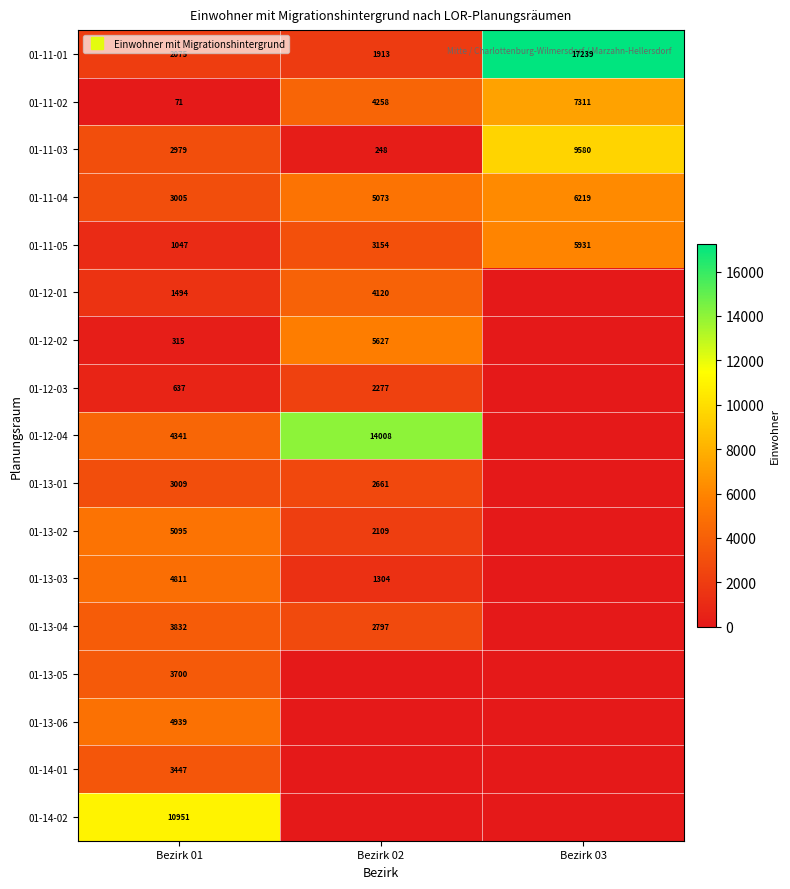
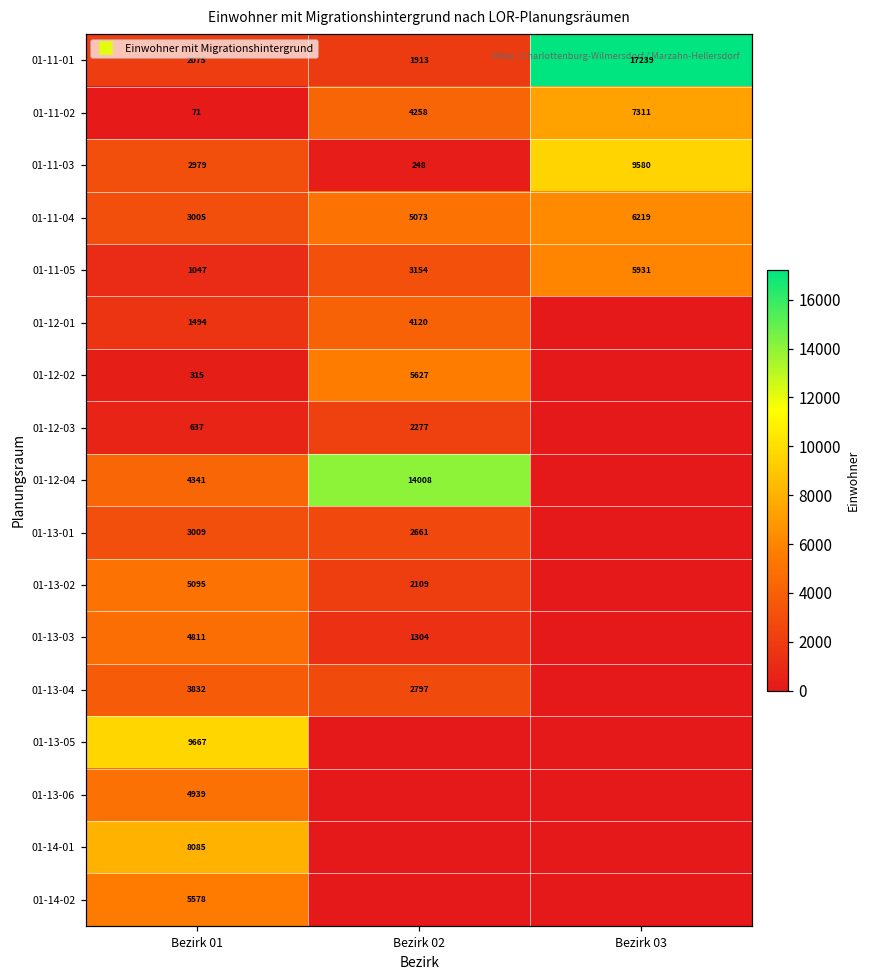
01-13-05, Bezirk 01: 3700 -> 9667
01-14-01, Bezirk 01: 3447 -> 8085
01-14-02, Bezirk 01: 10951 -> 5578
